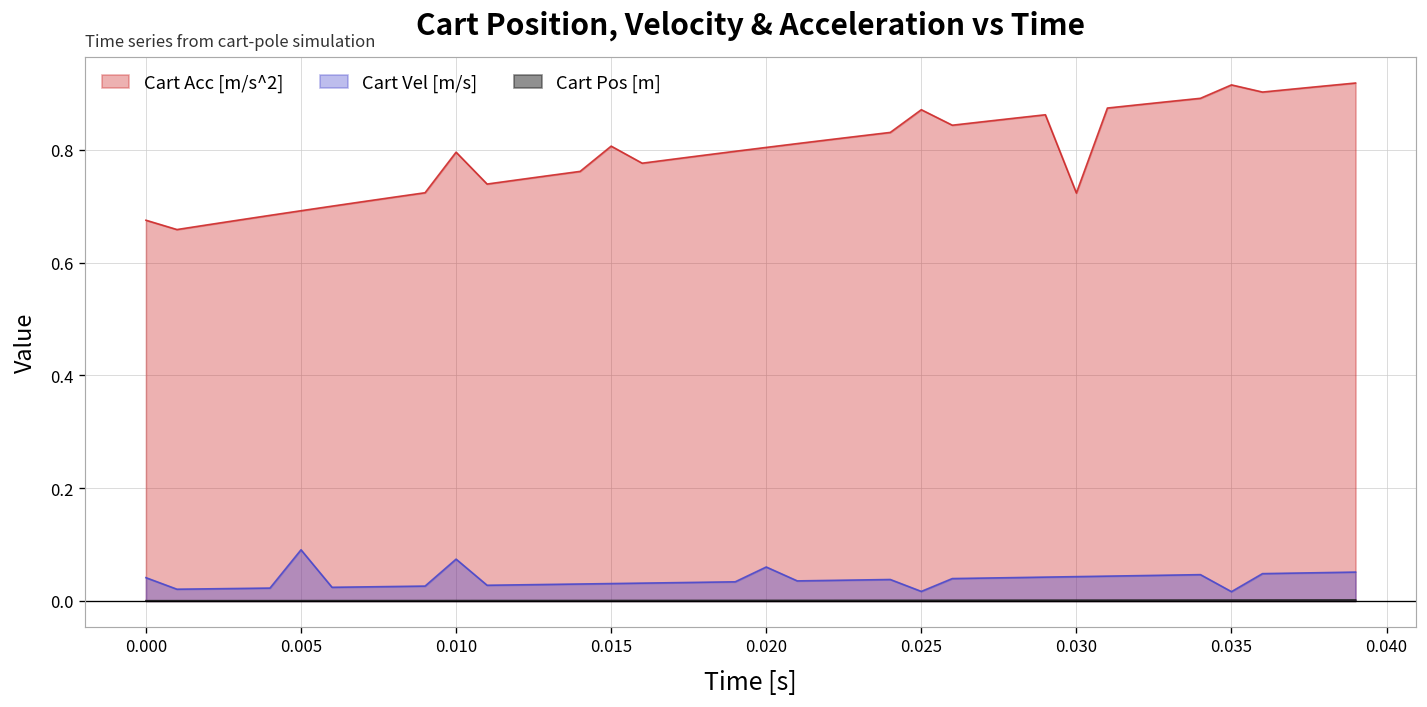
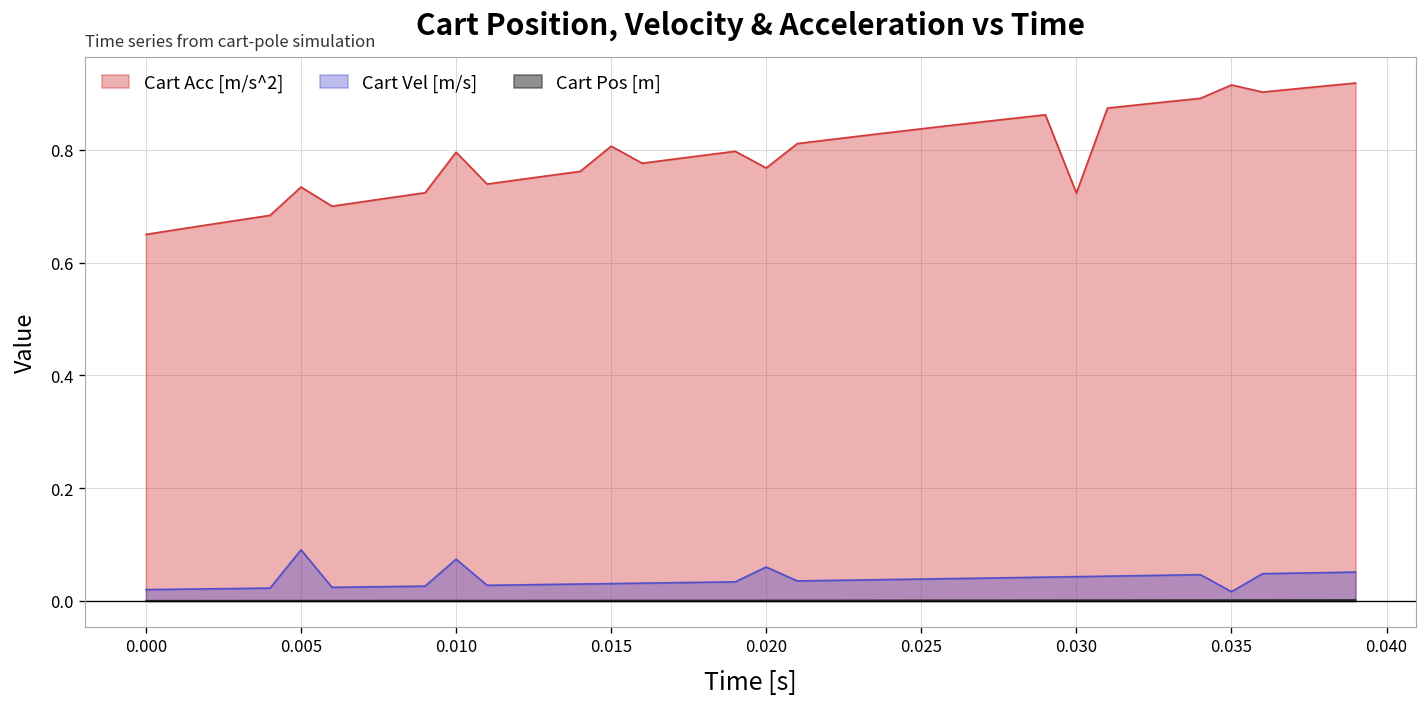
Cart Acc [m/s^2], 0.000: 0.68 -> 0.65
Cart Vel [m/s], 0.000: 0.04 -> 0.02
Cart Acc [m/s^2], 0.005: 0.69 -> 0.73
Cart Acc [m/s^2], 0.020: 0.80 -> 0.77
Cart Acc [m/s^2], 0.025: 0.87 -> 0.84
Cart Vel [m/s], 0.025: 0.02 -> 0.04
